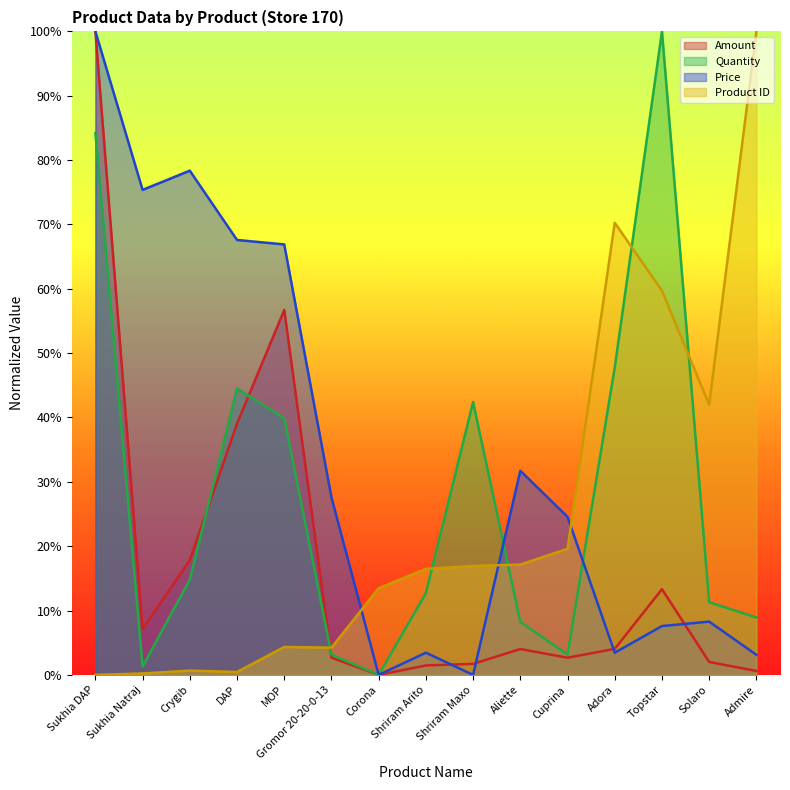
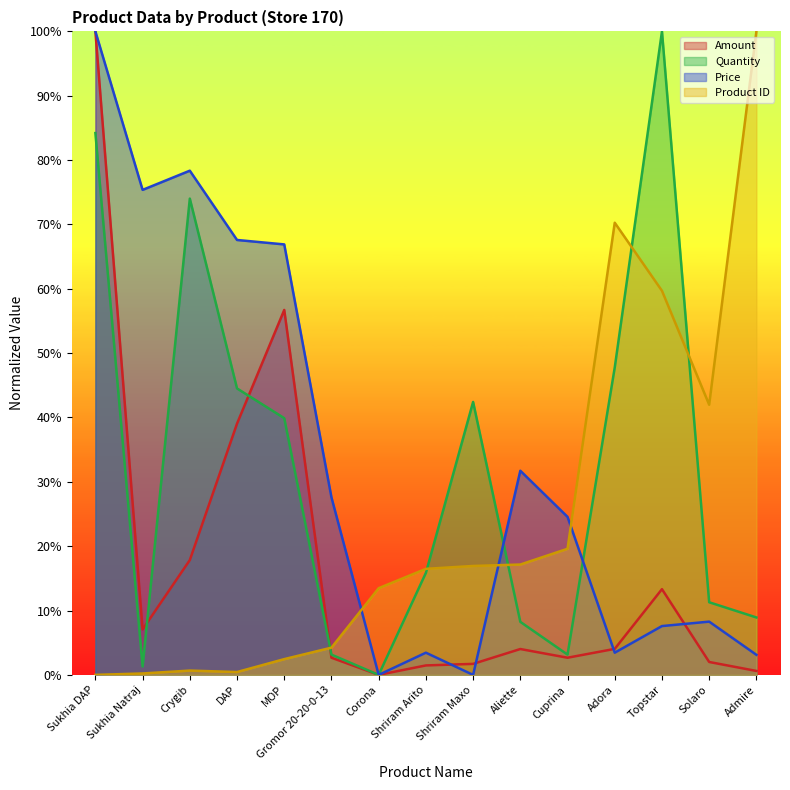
Quantity, Crygib: 15% -> 74%
Product ID, MOP: 4% -> 2%
Quantity, Shriram Arito: 13% -> 16%
